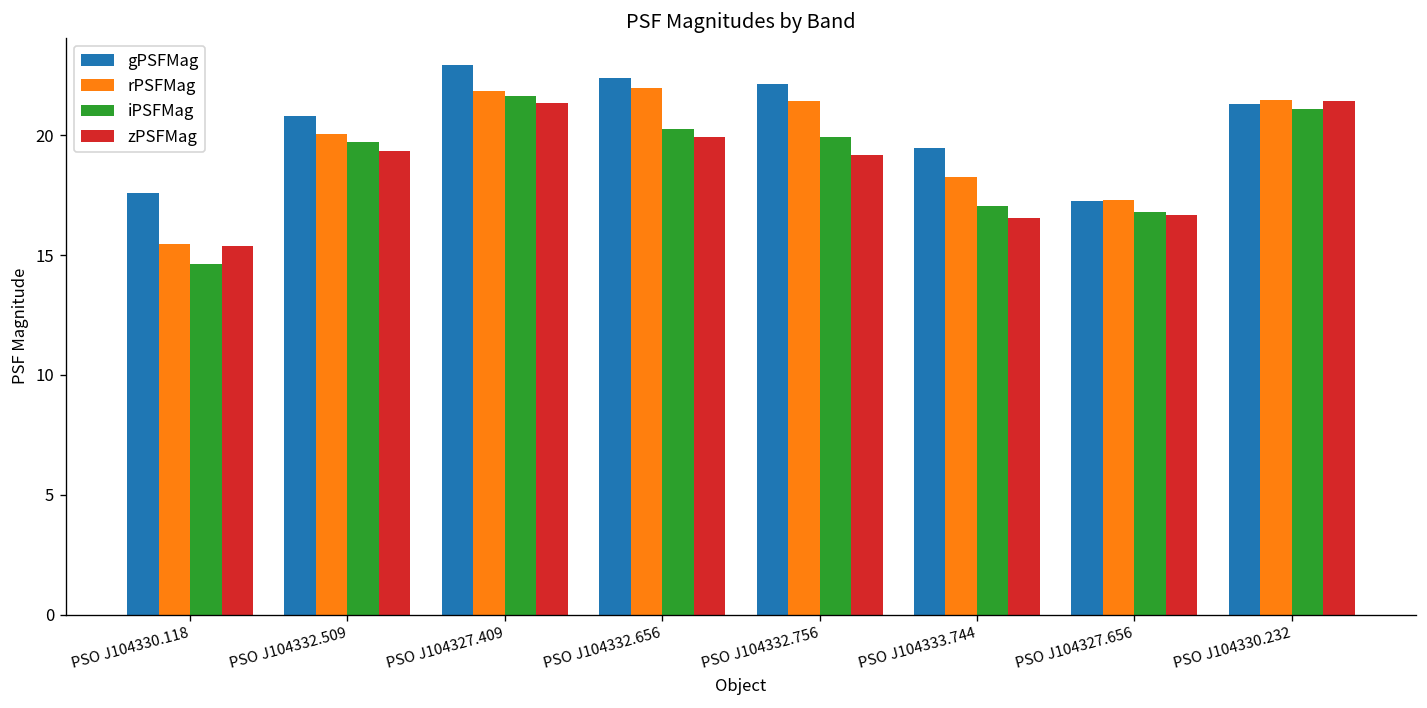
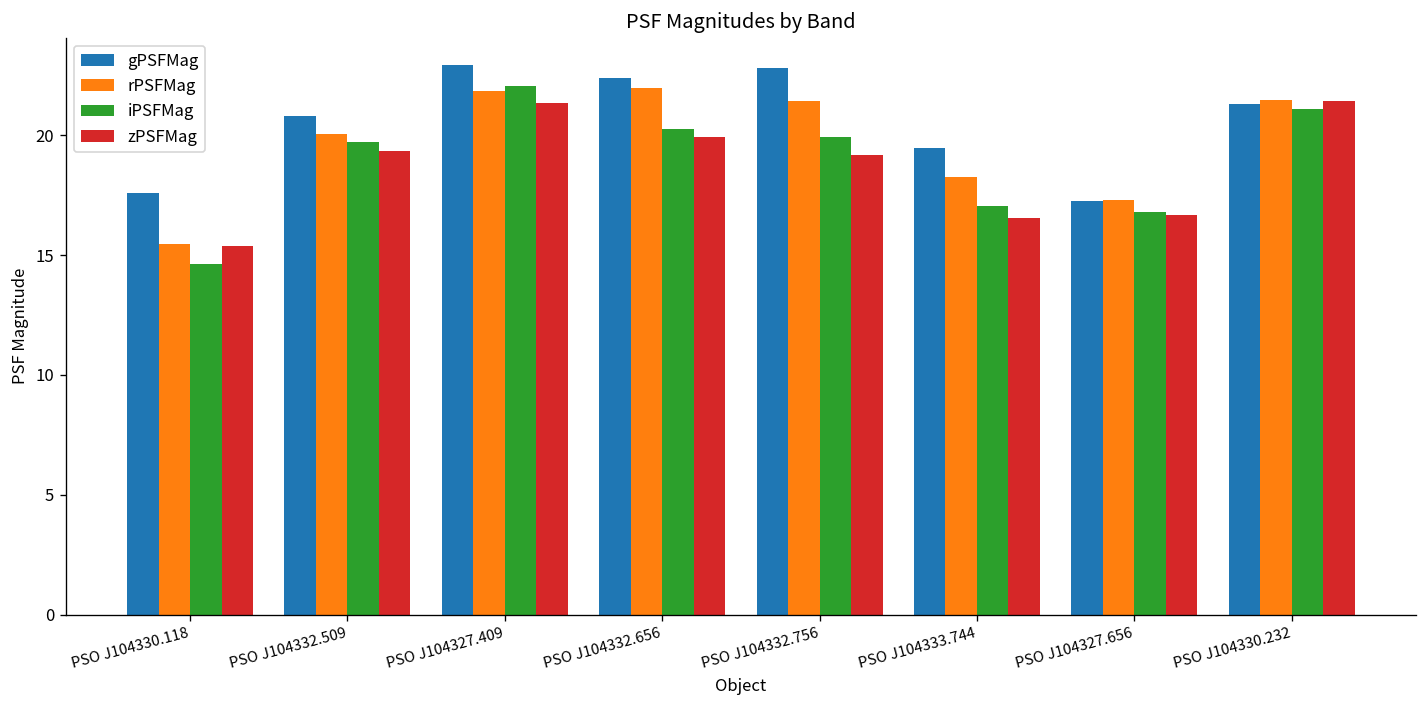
iPSFMag, PSO J104327.409: 21.6 -> 22.1
gPSFMag, PSO J104332.756: 22.1 -> 22.8
